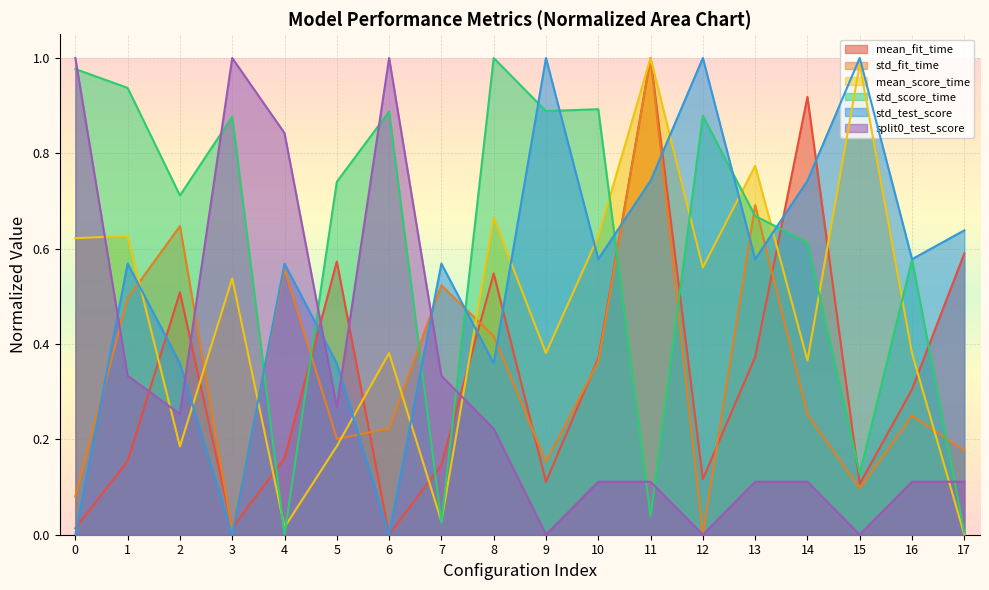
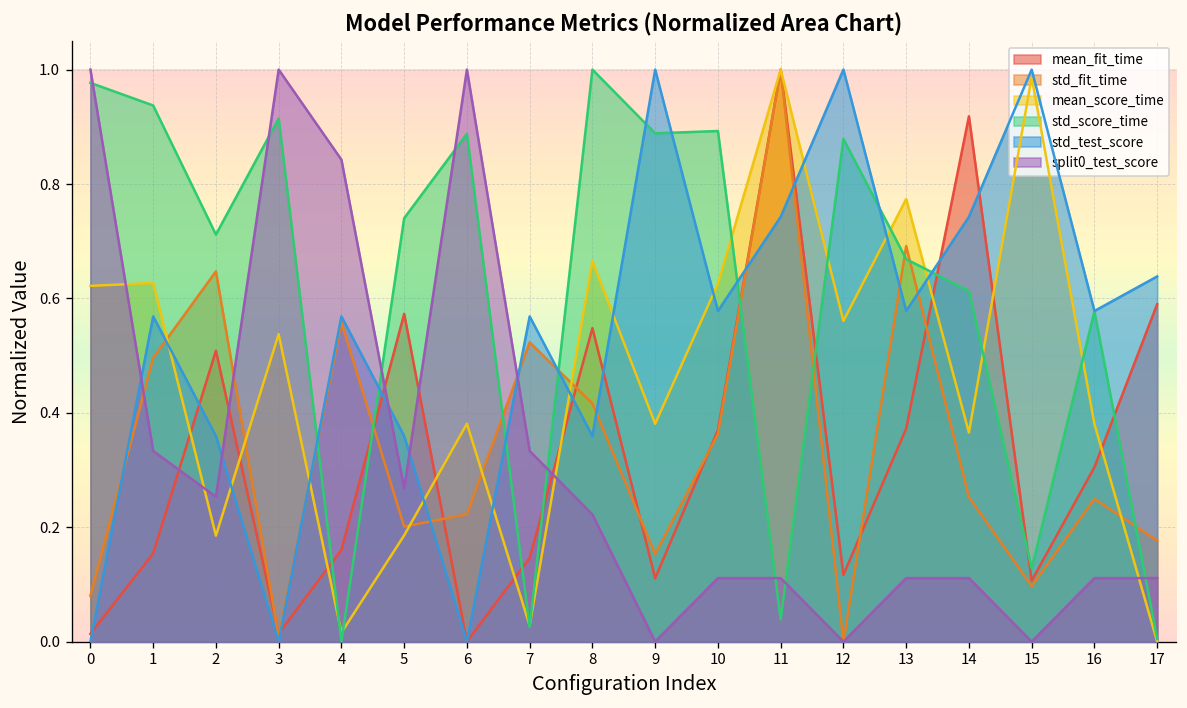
std_score_time, 3: 0.88 -> 0.91
